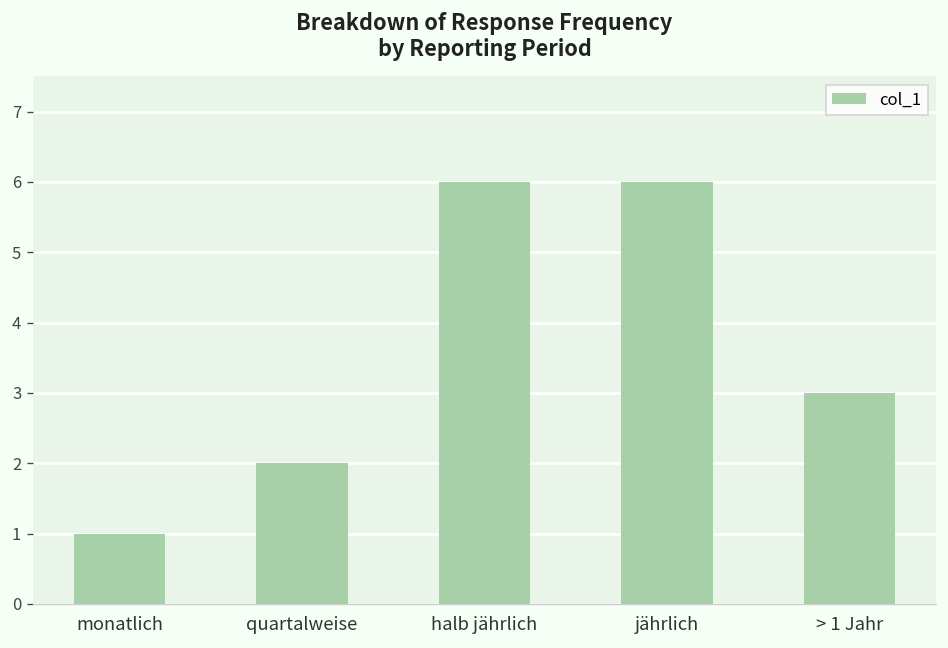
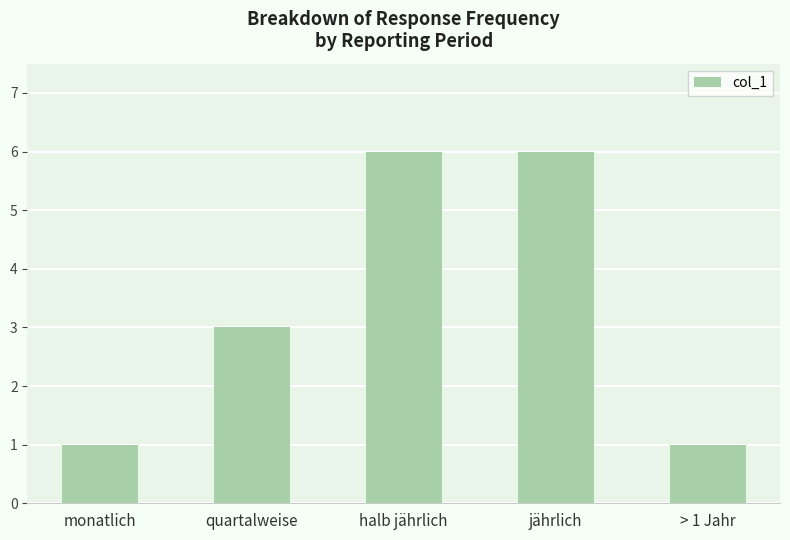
quartalweise: 2 -> 3
> 1 Jahr: 3 -> 1
